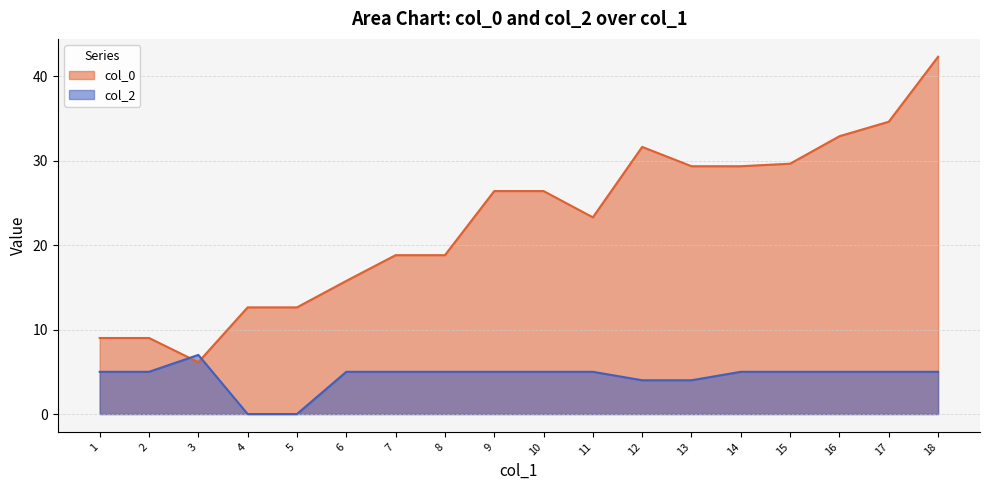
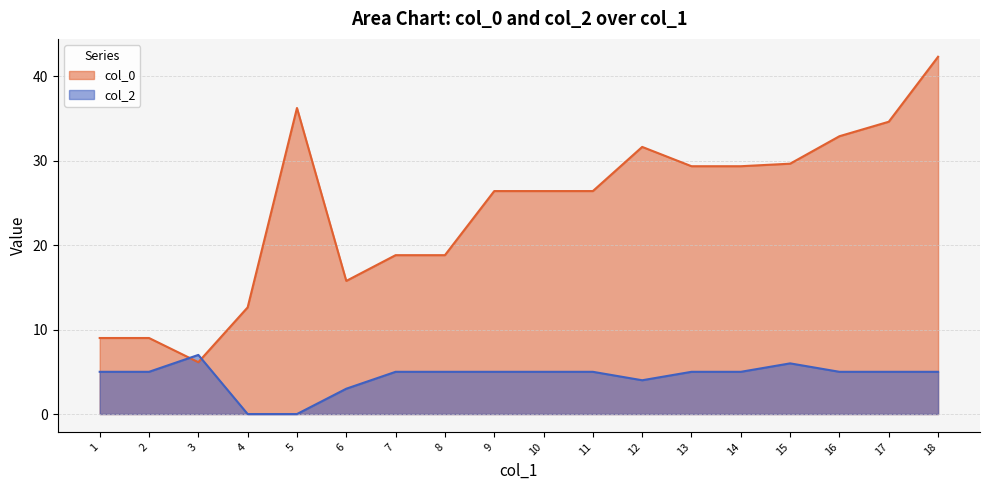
col_0, 5: 13 -> 36
col_2, 6: 5 -> 3
col_0, 11: 23 -> 26
col_2, 13: 4 -> 5
col_2, 15: 5 -> 6
